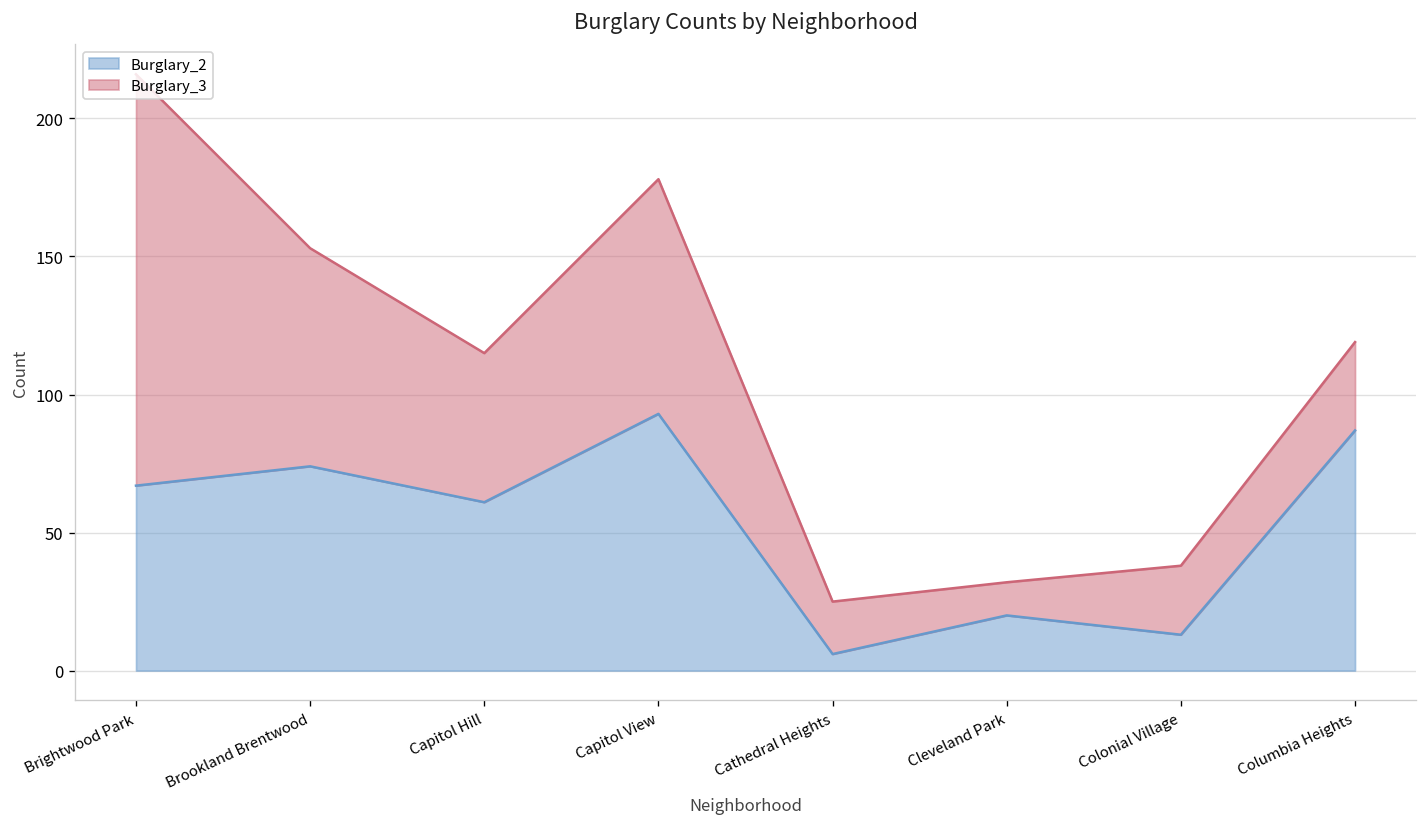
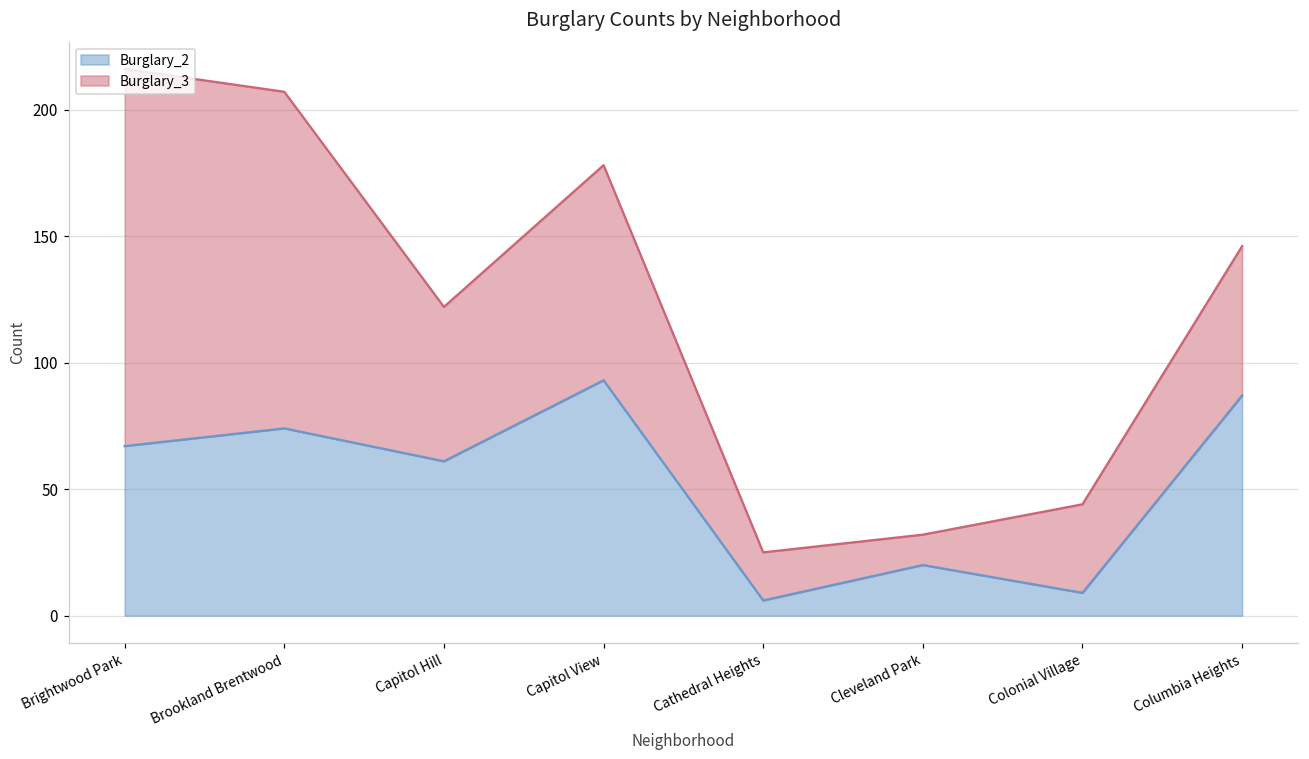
Burglary_3, Brookland Brentwood: 79 -> 133
Burglary_3, Capitol Hill: 54 -> 61
Burglary_2, Colonial Village: 13 -> 9
Burglary_3, Colonial Village: 25 -> 35
Burglary_3, Columbia Heights: 32 -> 59
